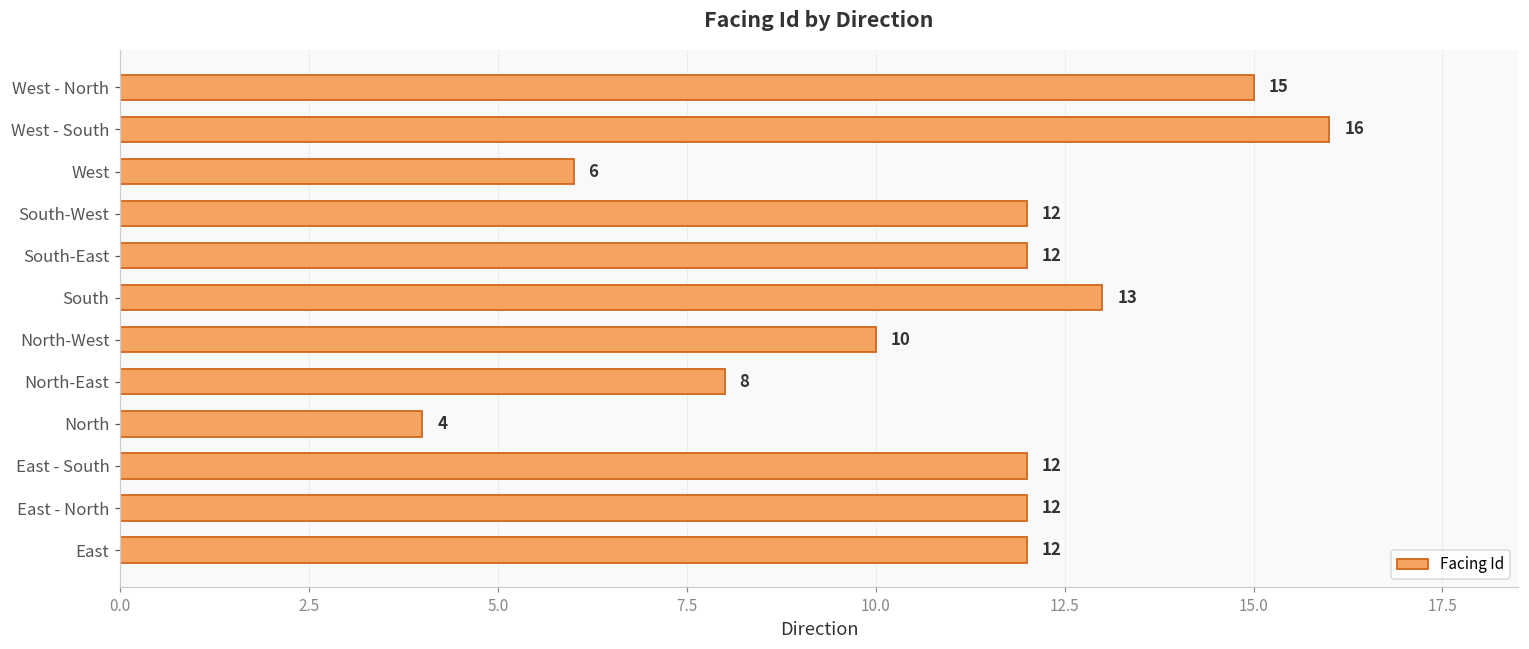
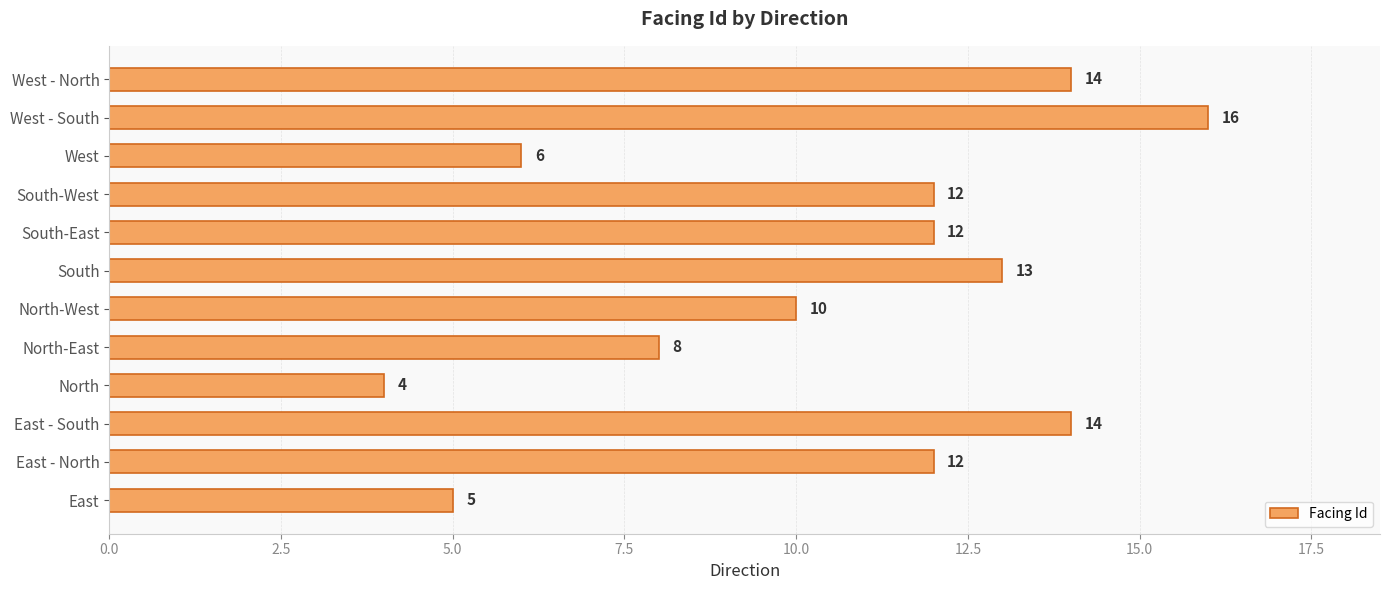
West - North: 15 -> 14
East - South: 12 -> 14
East: 12 -> 5
